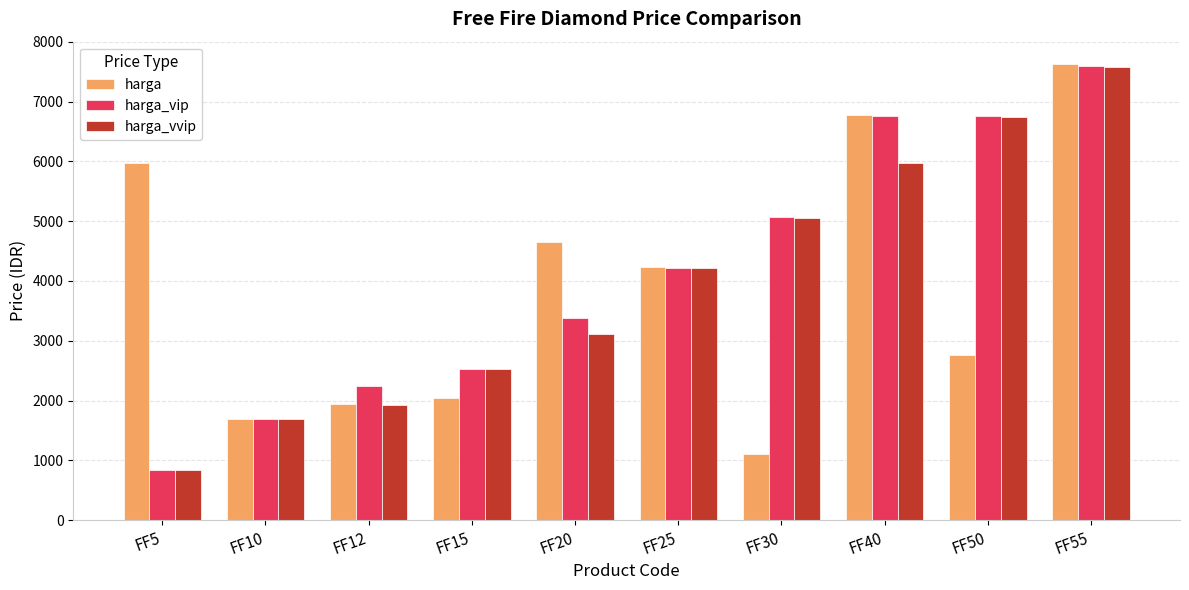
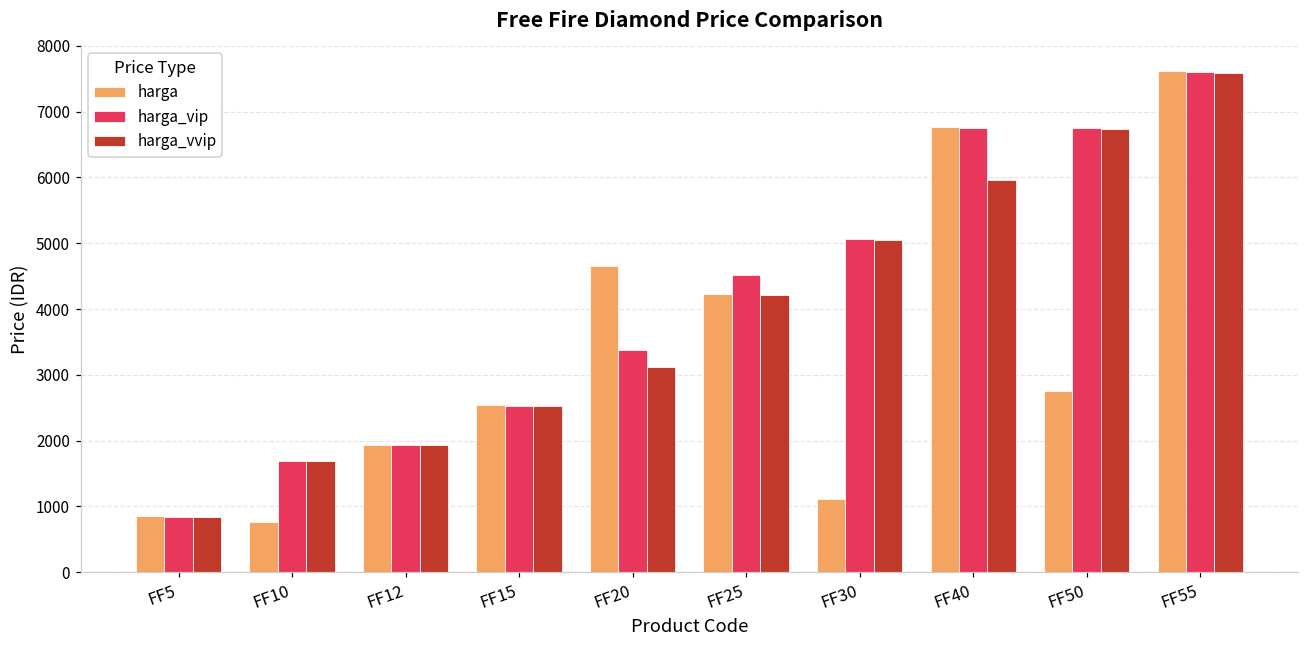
harga, FF5: 6000 -> 800
harga, FF10: 1700 -> 800
harga_vip, FF12: 2200 -> 1900
harga, FF15: 2000 -> 2500
harga_vip, FF25: 4200 -> 4500
